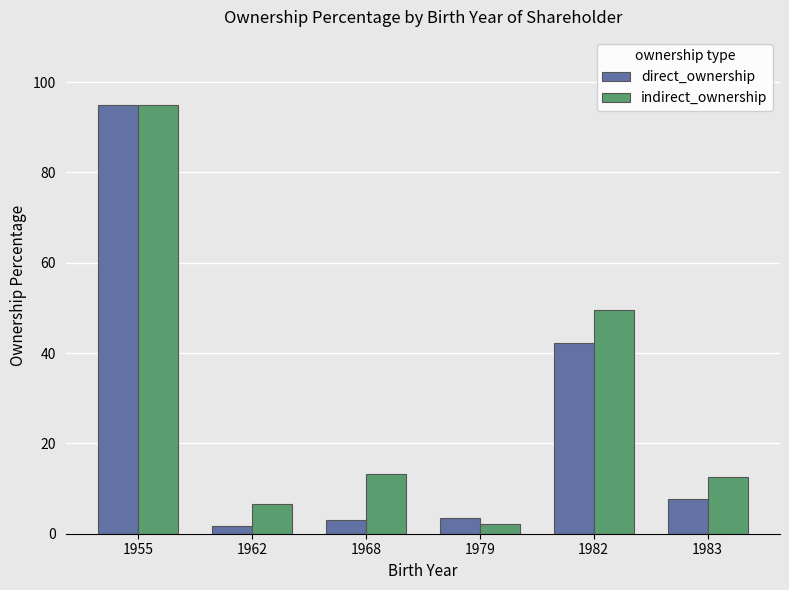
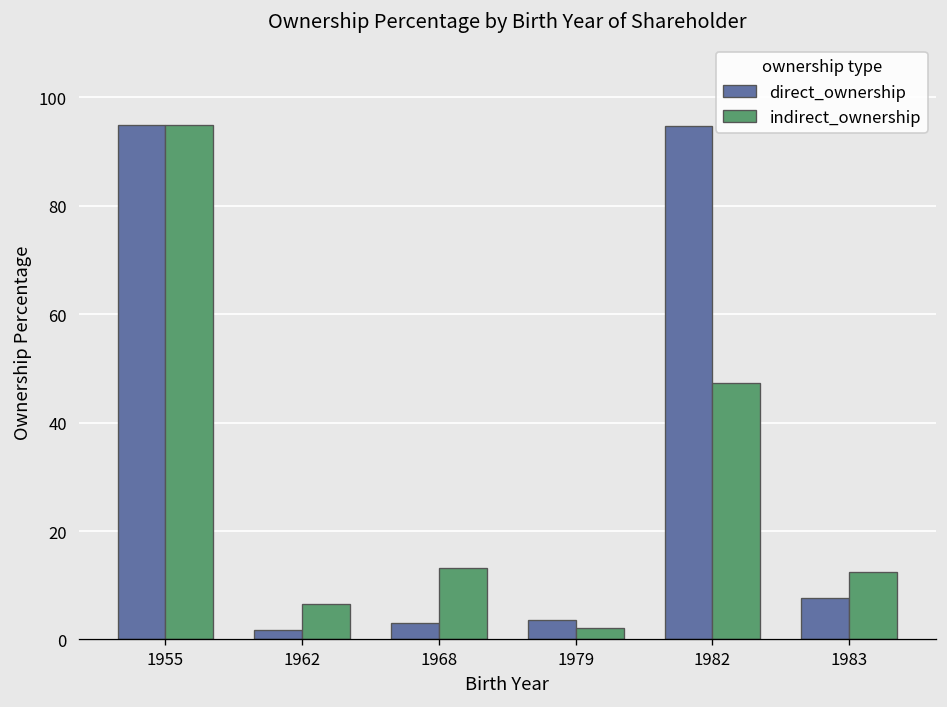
direct_ownership, 1982: 42 -> 95
indirect_ownership, 1982: 50 -> 47
